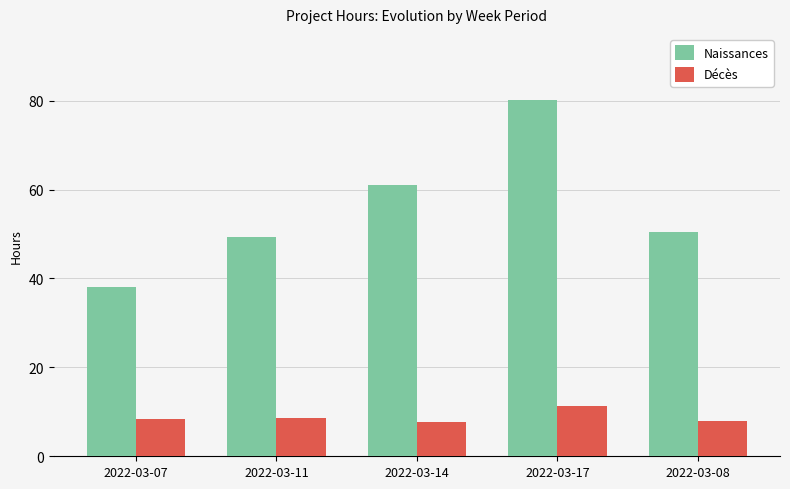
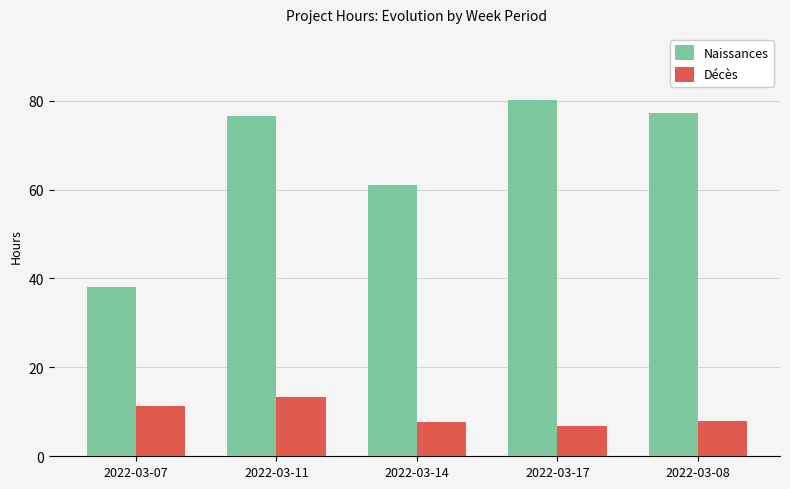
Décès, 2022-03-07: 8 -> 11
Naissances, 2022-03-11: 49 -> 77
Décès, 2022-03-11: 9 -> 13
Décès, 2022-03-17: 11 -> 7
Naissances, 2022-03-08: 50 -> 77
